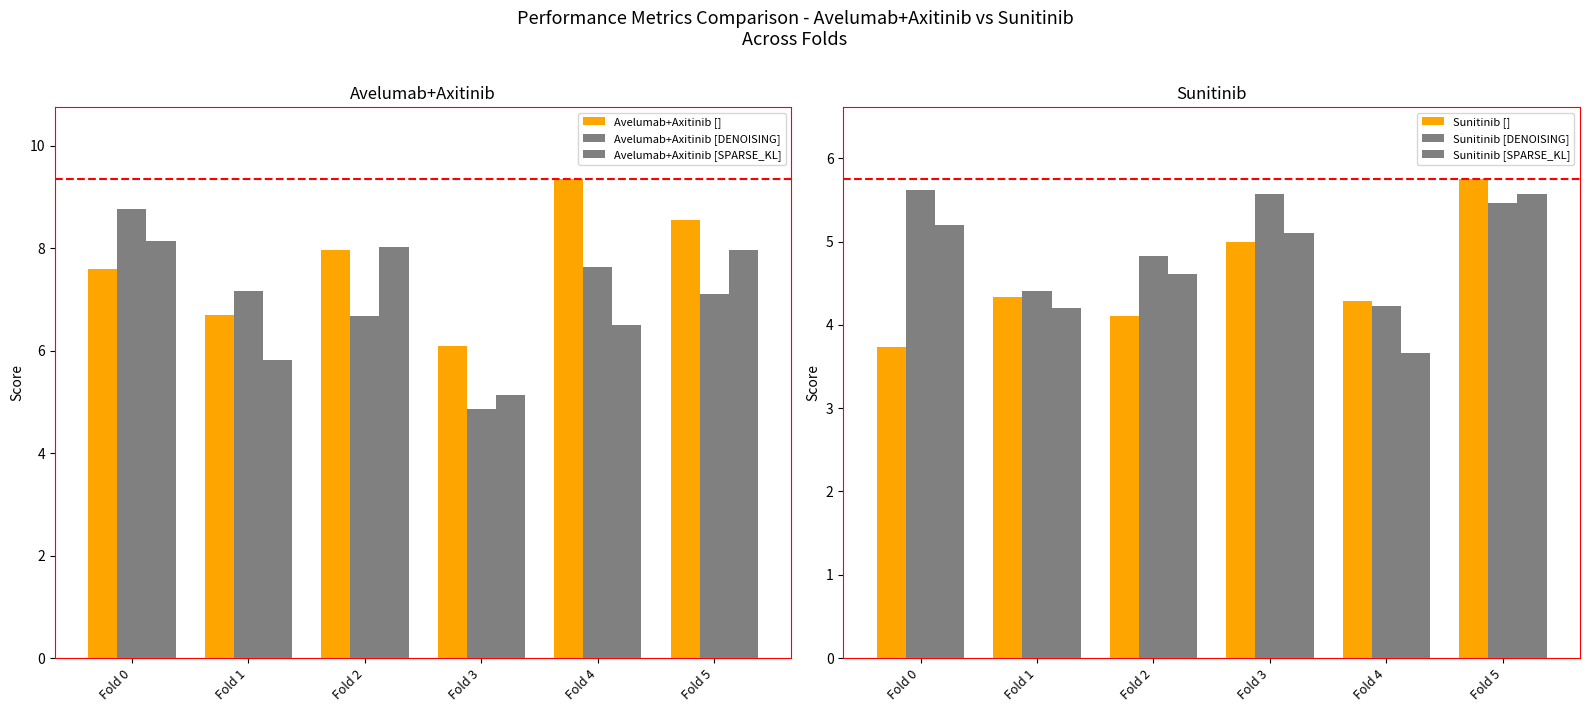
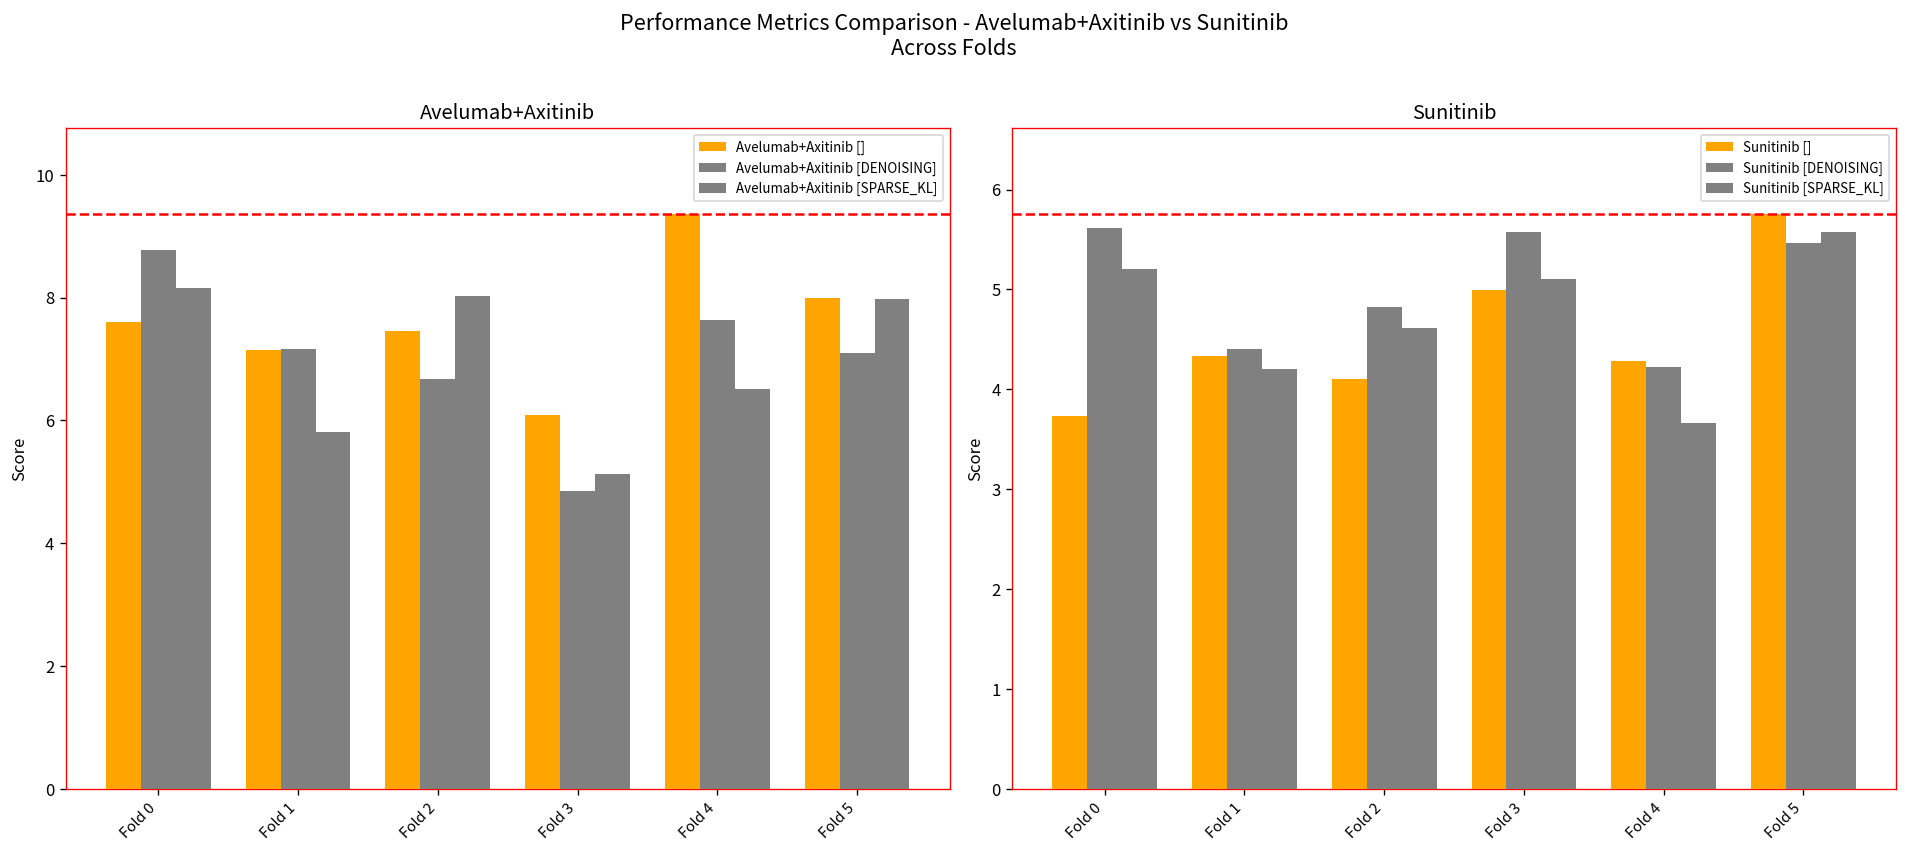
Avelumab+Axitinib, Avelumab+Axitinib [], Fold 1: 6.7 -> 7.1
Avelumab+Axitinib, Avelumab+Axitinib [], Fold 2: 8.0 -> 7.5
Avelumab+Axitinib, Avelumab+Axitinib [], Fold 5: 8.6 -> 8.0
